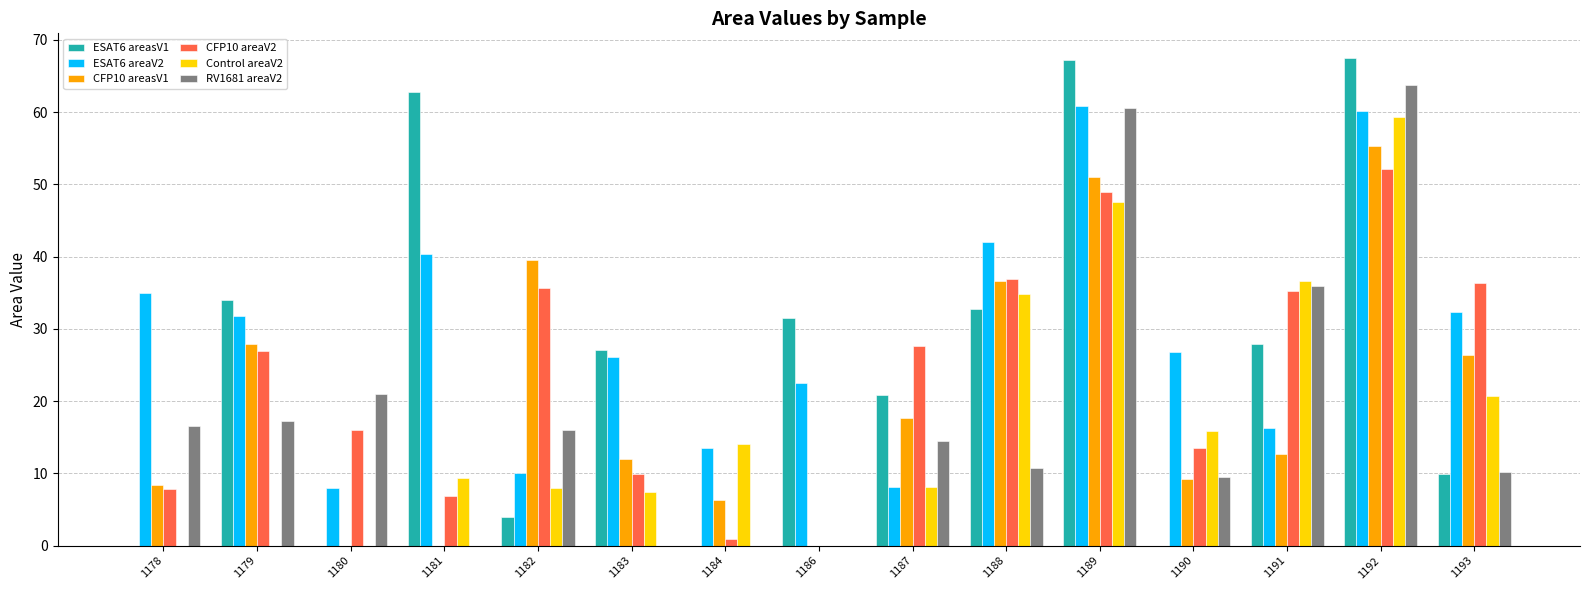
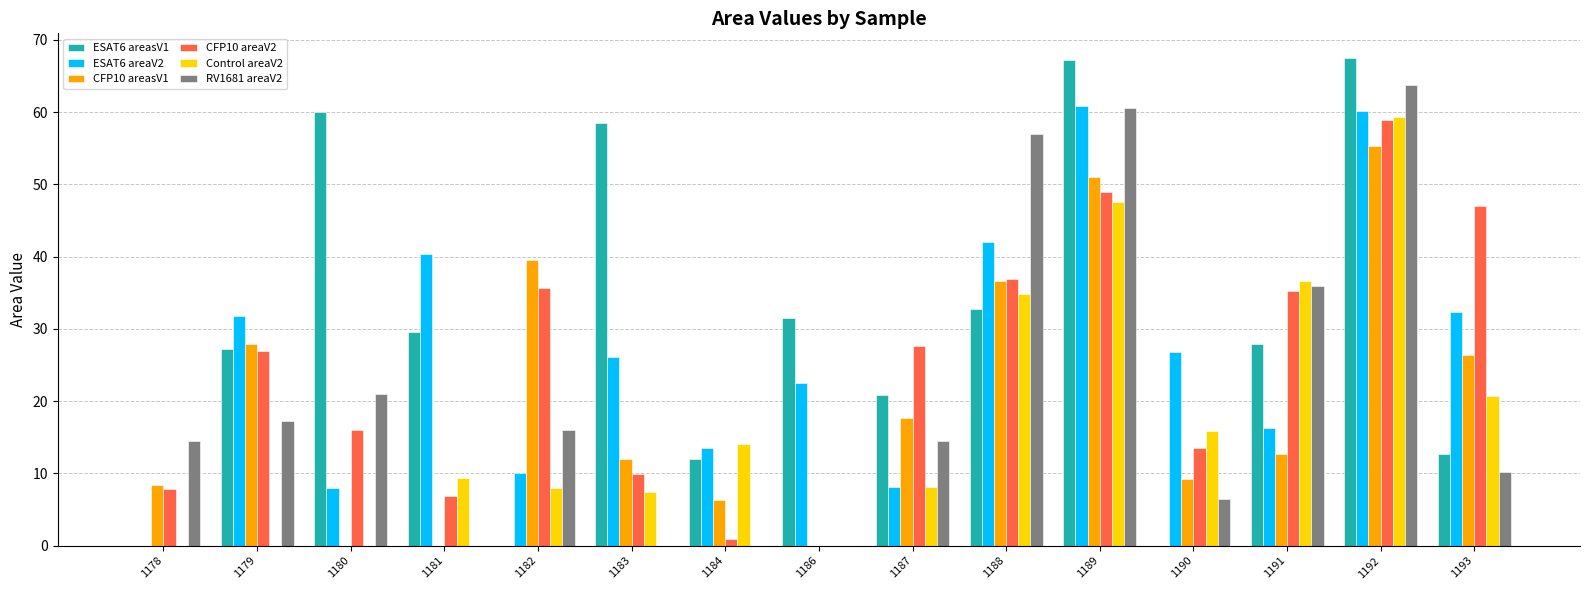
ESAT6 areaV2, 1178: 35 -> 0
RV1681 areaV2, 1178: 17 -> 15
ESAT6 areasV1, 1179: 34 -> 27
ESAT6 areasV1, 1180: 0 -> 60
ESAT6 areasV1, 1181: 63 -> 30
ESAT6 areasV1, 1182: 4 -> 0
ESAT6 areasV1, 1183: 27 -> 59
ESAT6 areasV1, 1184: 0 -> 12
RV1681 areaV2, 1188: 11 -> 57
RV1681 areaV2, 1190: 9 -> 6
CFP10 areaV2, 1192: 52 -> 59
ESAT6 areasV1, 1193: 10 -> 13
CFP10 areaV2, 1193: 36 -> 47
